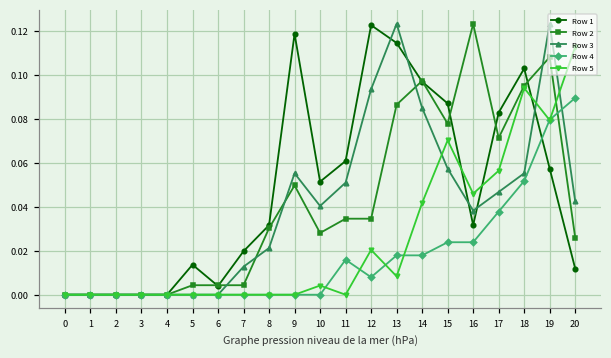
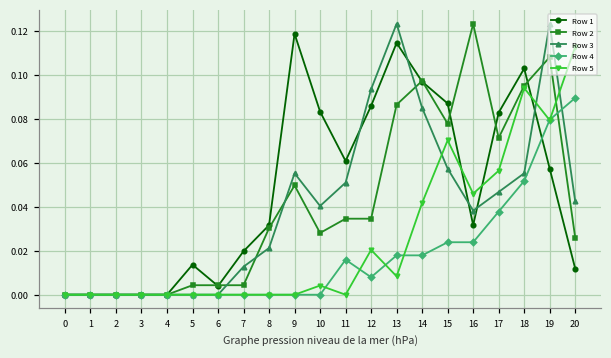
Row 1, 10: 0.051 -> 0.083
Row 1, 12: 0.123 -> 0.086
